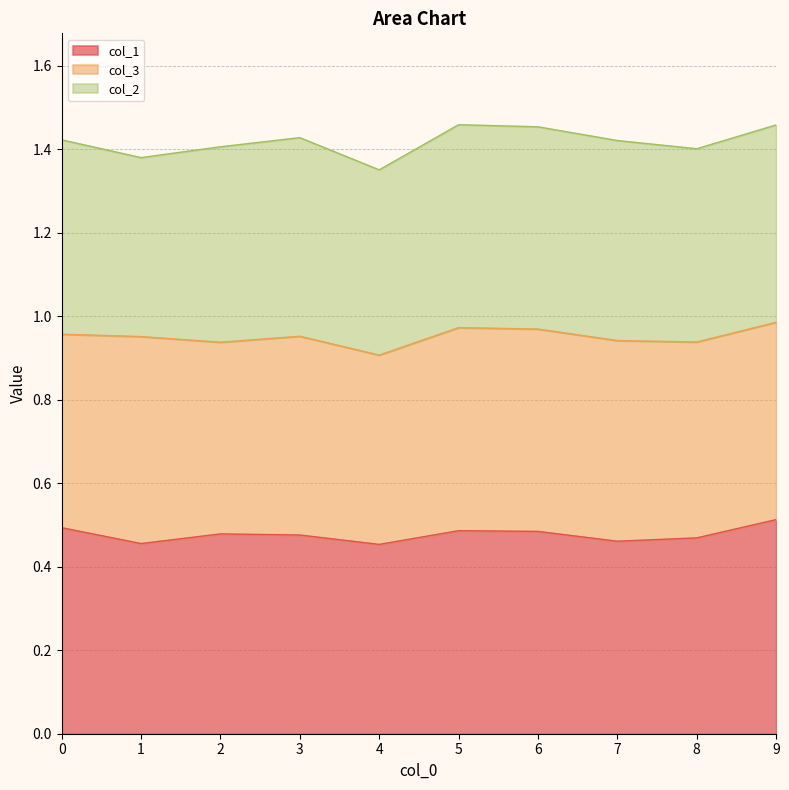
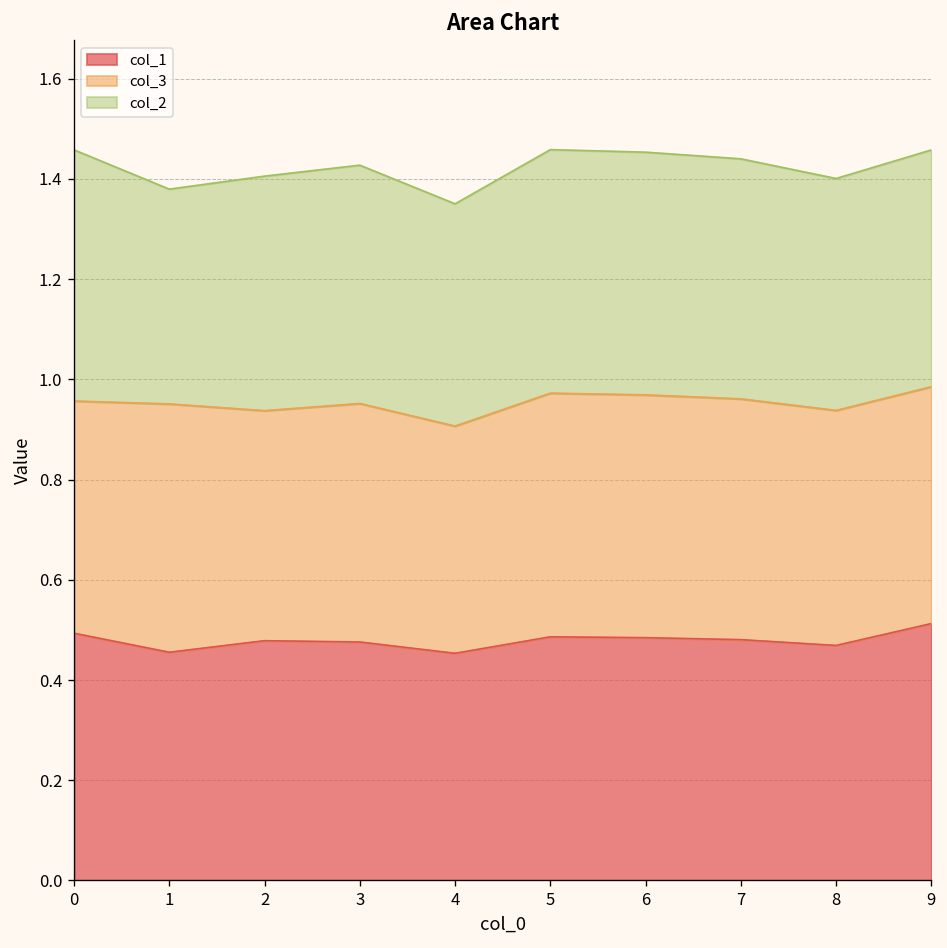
col_2, 0: 0.47 -> 0.50
col_1, 7: 0.46 -> 0.48
